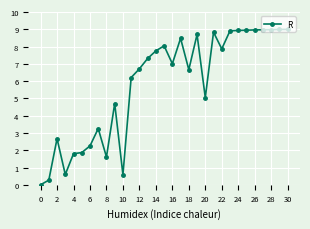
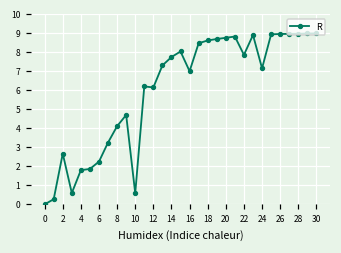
8: 1.6 -> 4.1
12: 6.7 -> 6.2
18: 6.7 -> 8.6
20: 5.0 -> 8.8
24: 8.9 -> 7.2
